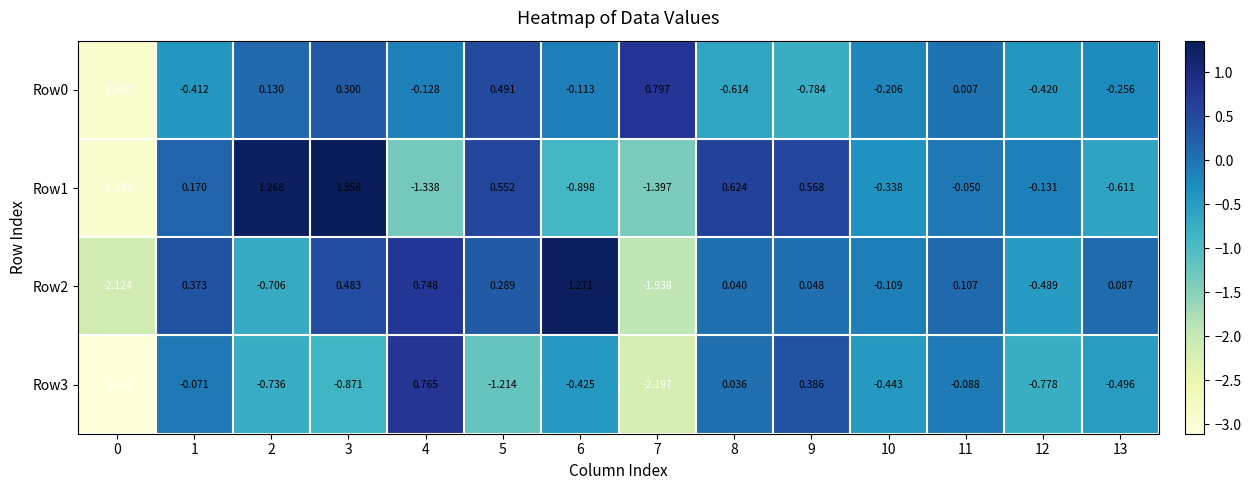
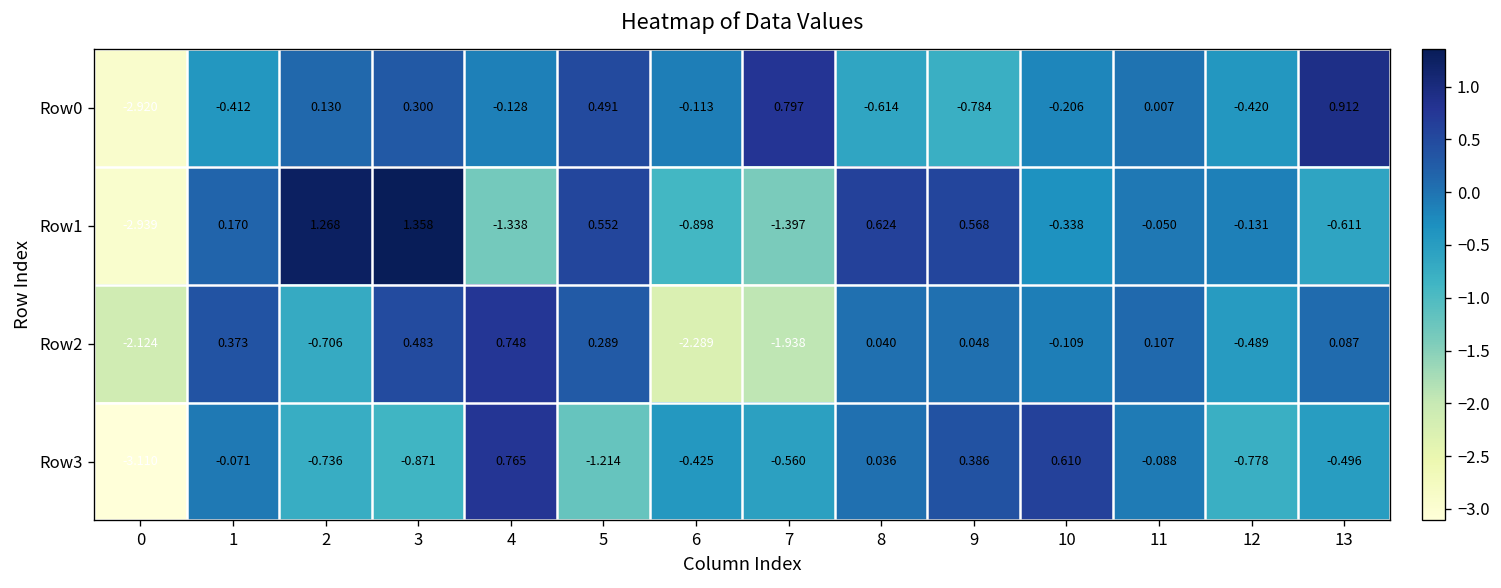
Row0, 13: -0.256 -> 0.912
Row2, 6: 1.271 -> -2.289
Row3, 7: -2.197 -> -0.560
Row3, 10: -0.443 -> 0.610
